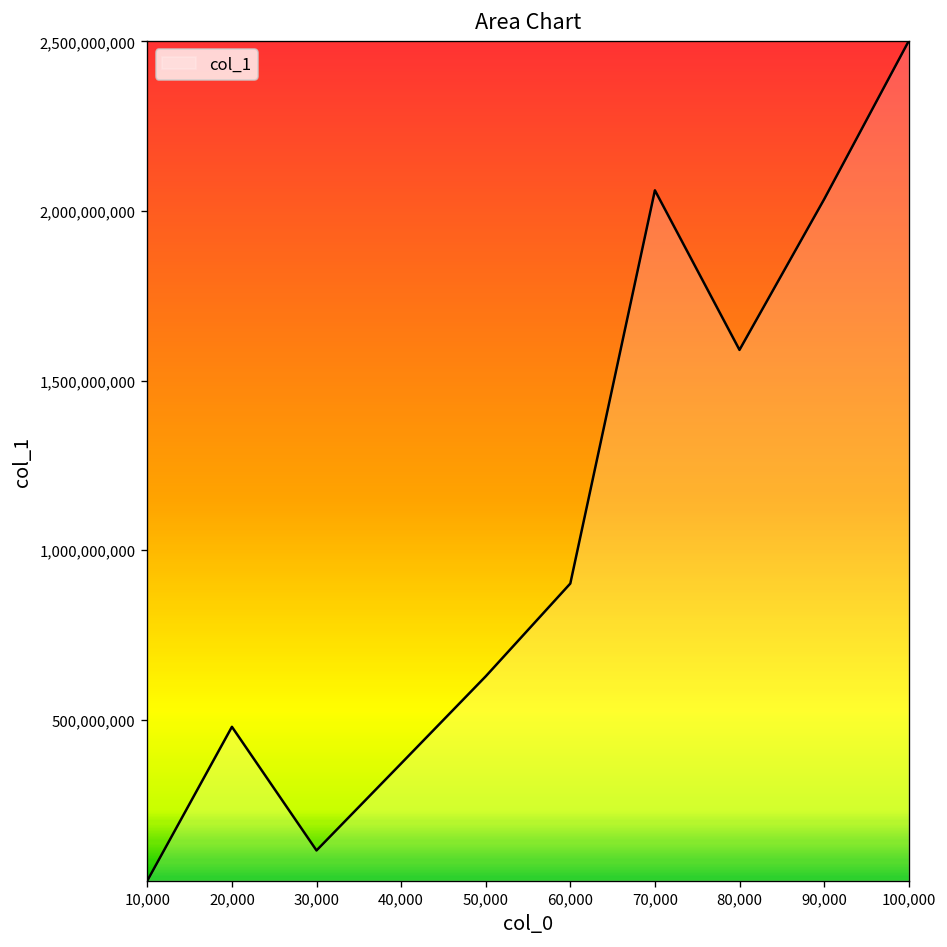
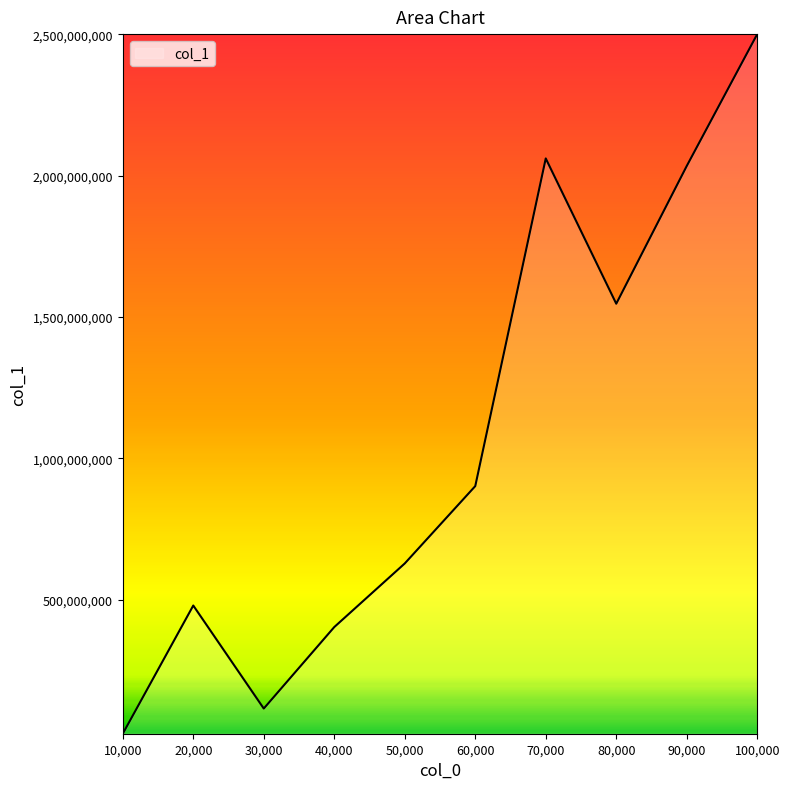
40,000: 370,000,000 -> 400,000,000
80,000: 1,590,000,000 -> 1,550,000,000
